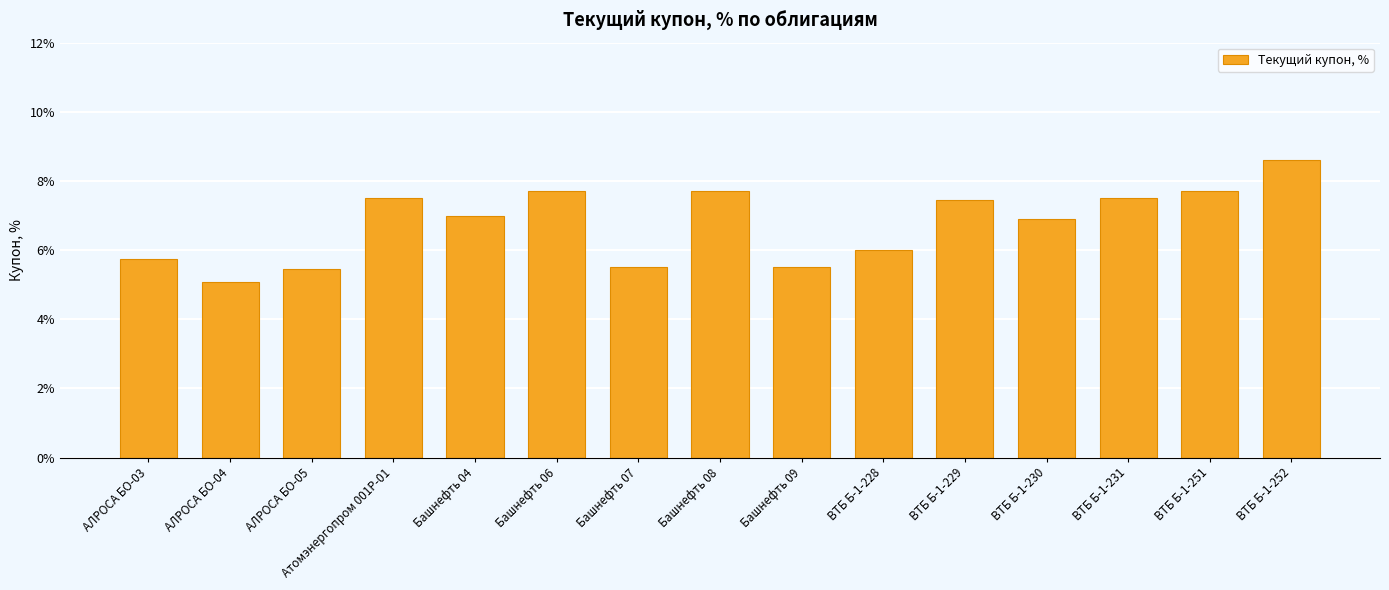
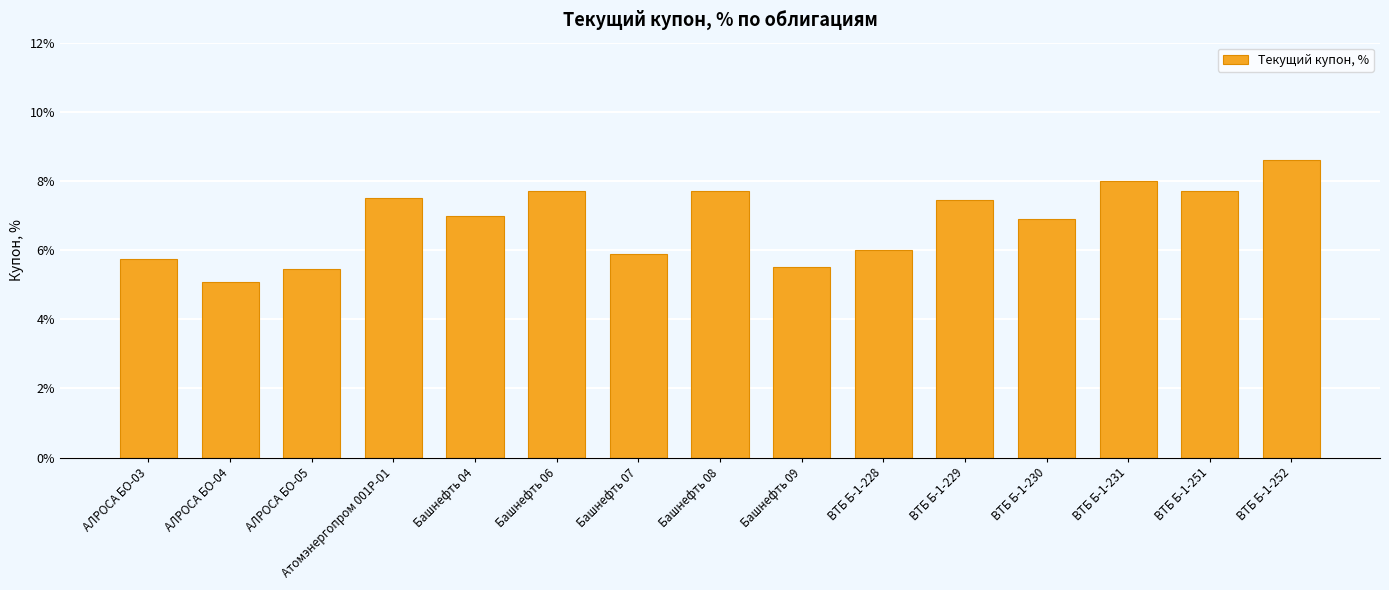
Башнефть 07: 5.5% -> 5.9%
ВТБ Б-1-231: 7.5% -> 8.0%
